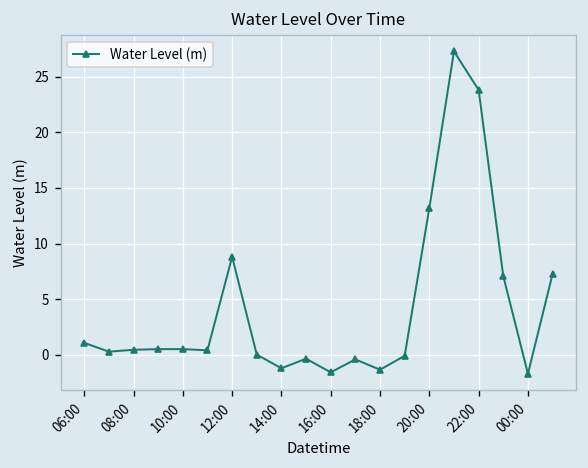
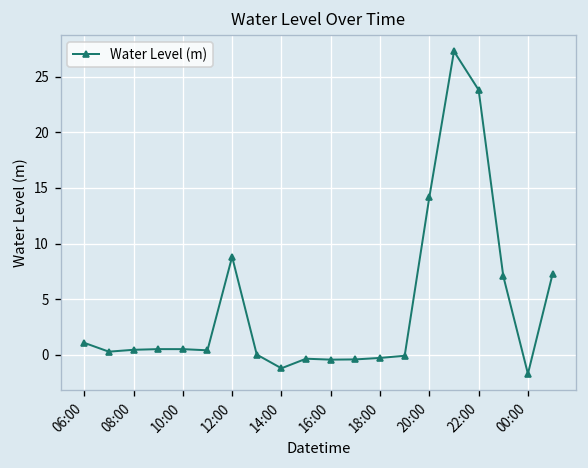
16:00: -2 -> 0
18:00: -1 -> 0
20:00: 13 -> 14
